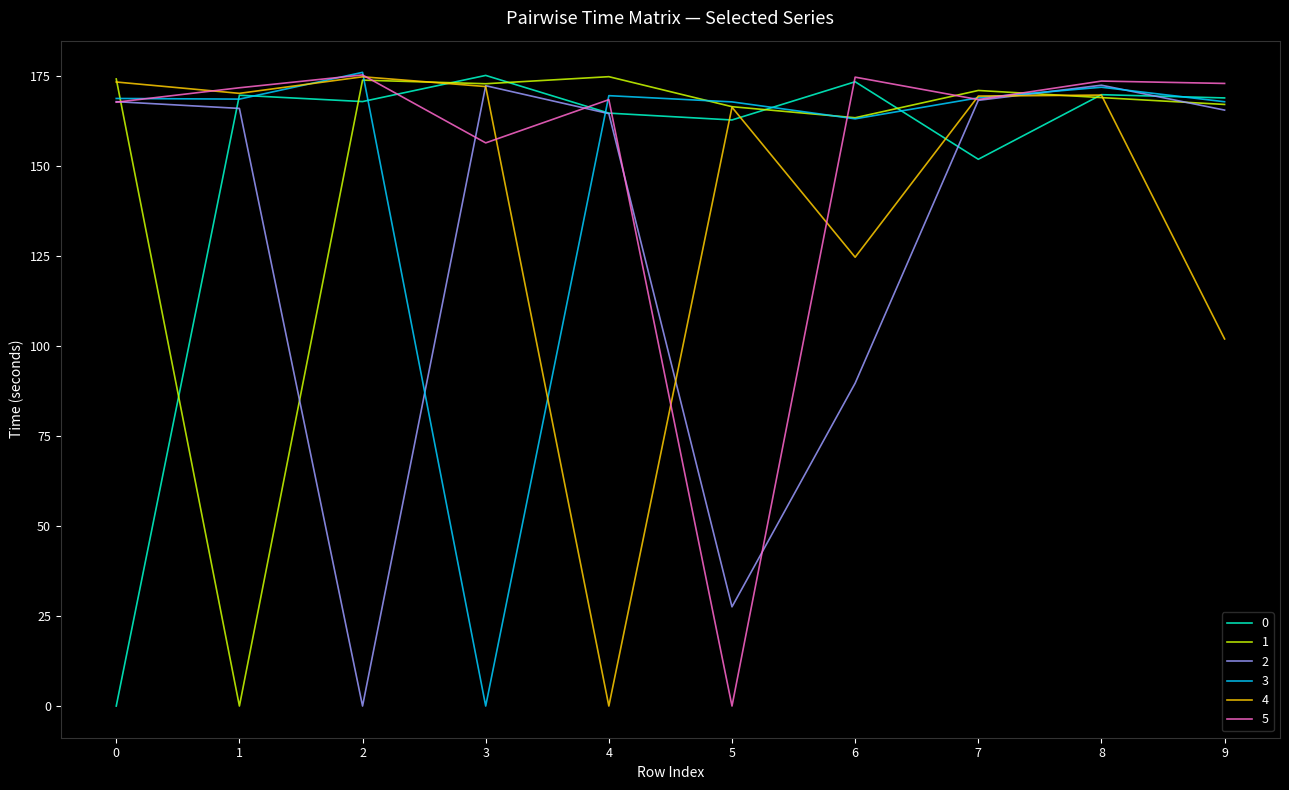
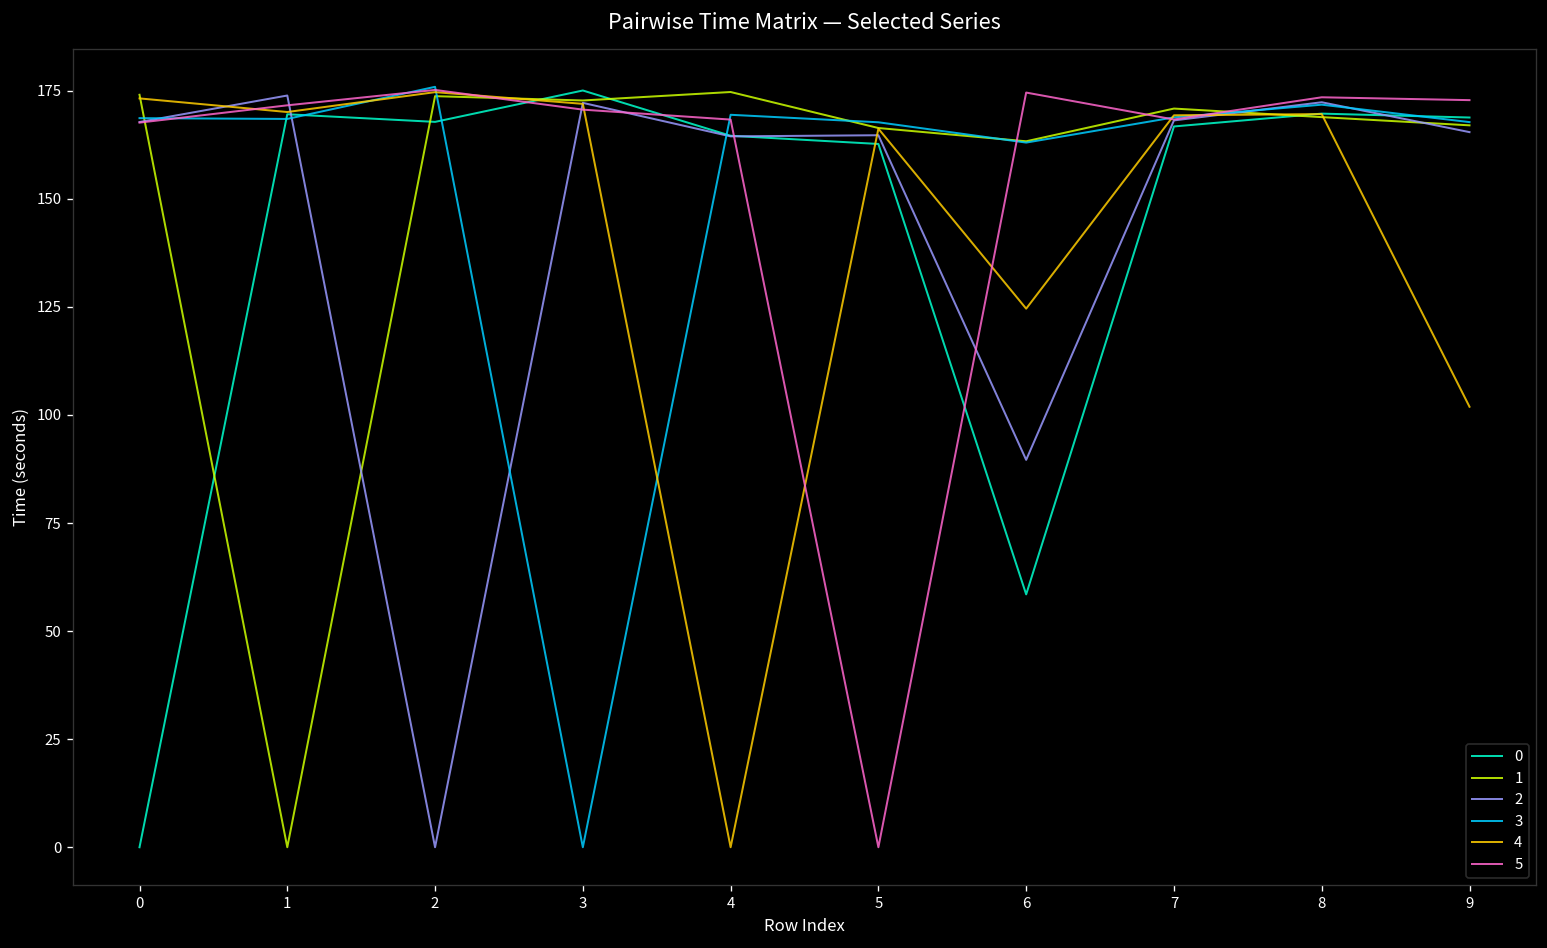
2, 1: 166 -> 174
5, 3: 156 -> 171
2, 5: 28 -> 165
0, 6: 173 -> 59
0, 7: 152 -> 167
